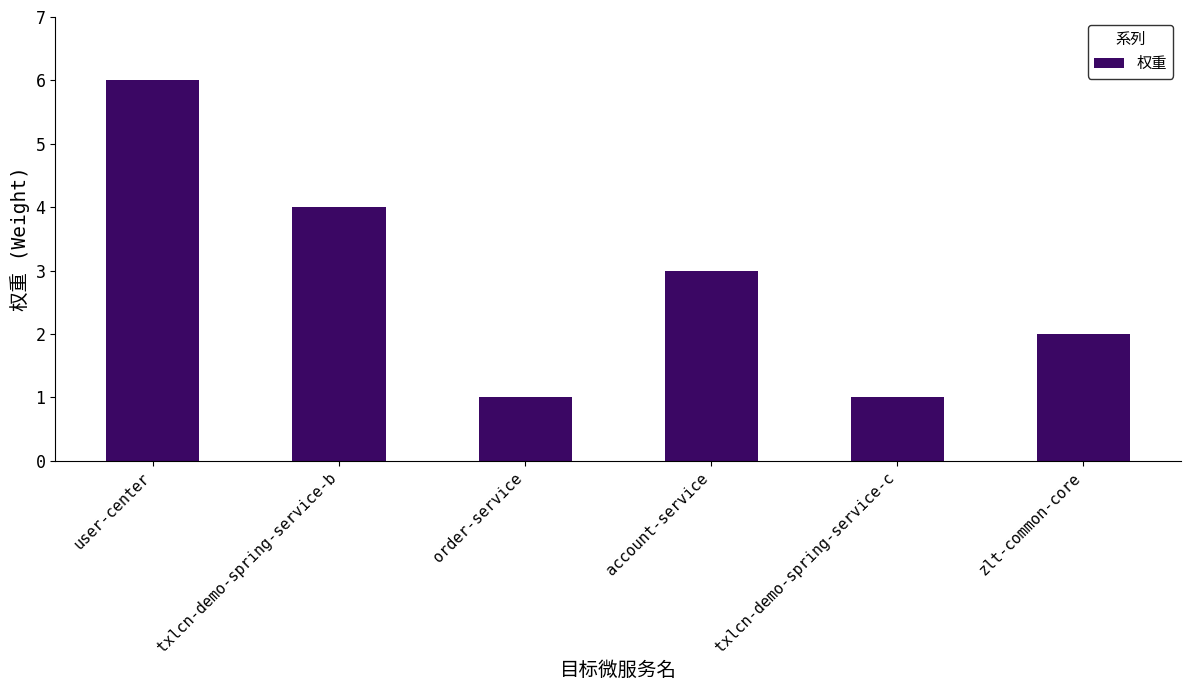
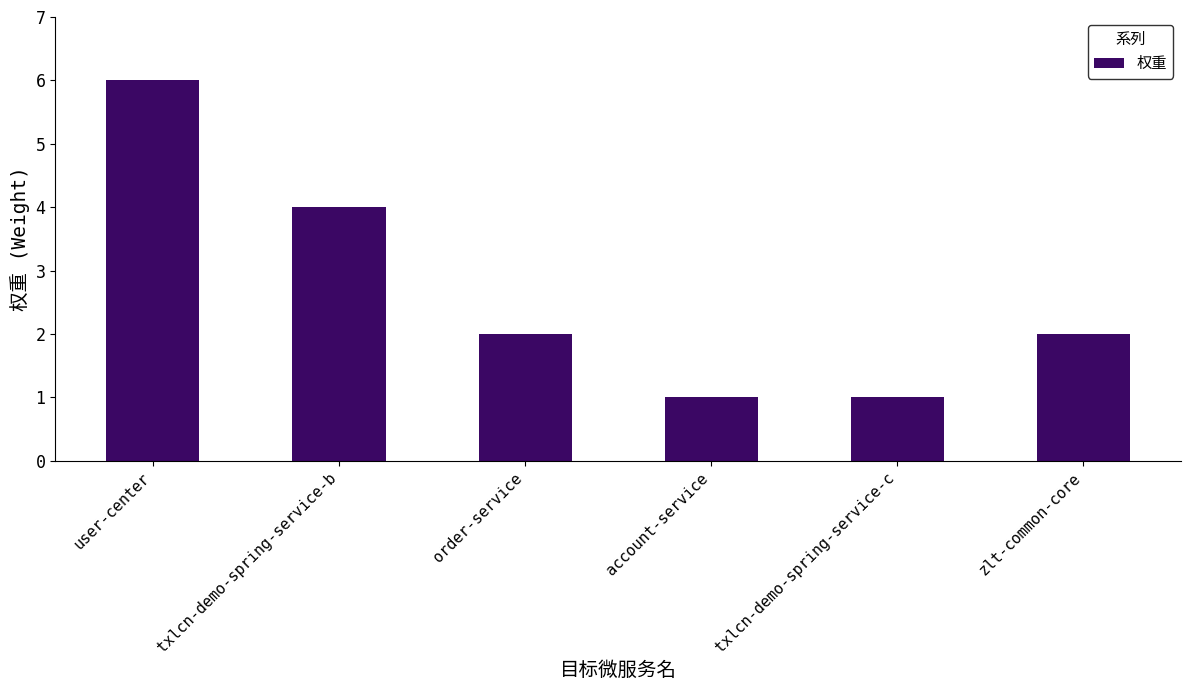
order-service: 1 -> 2
account-service: 3 -> 1
